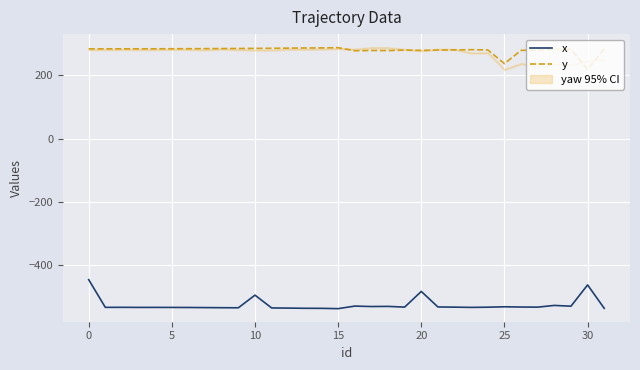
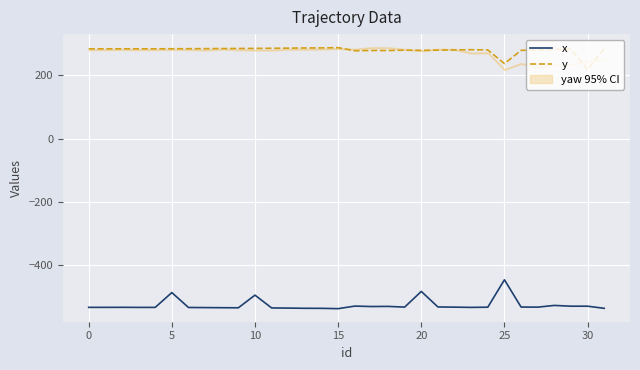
x, 0: -450 -> -530
x, 5: -530 -> -490
x, 25: -530 -> -450
x, 30: -460 -> -530
